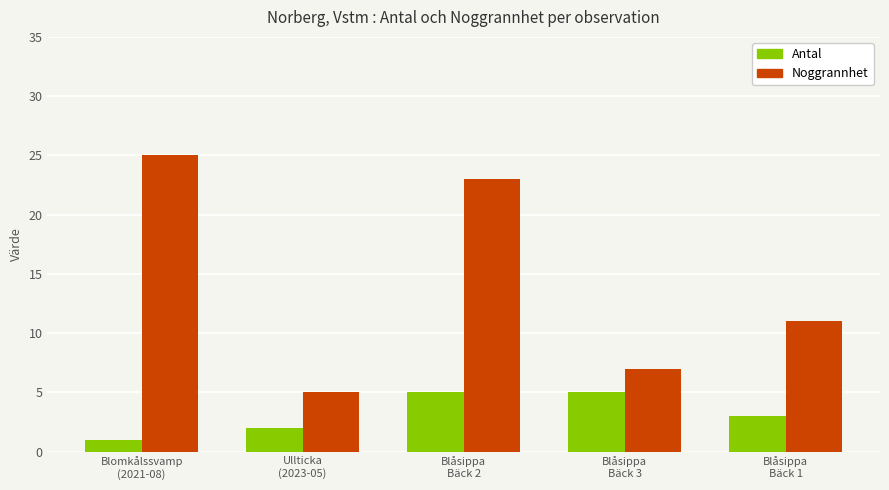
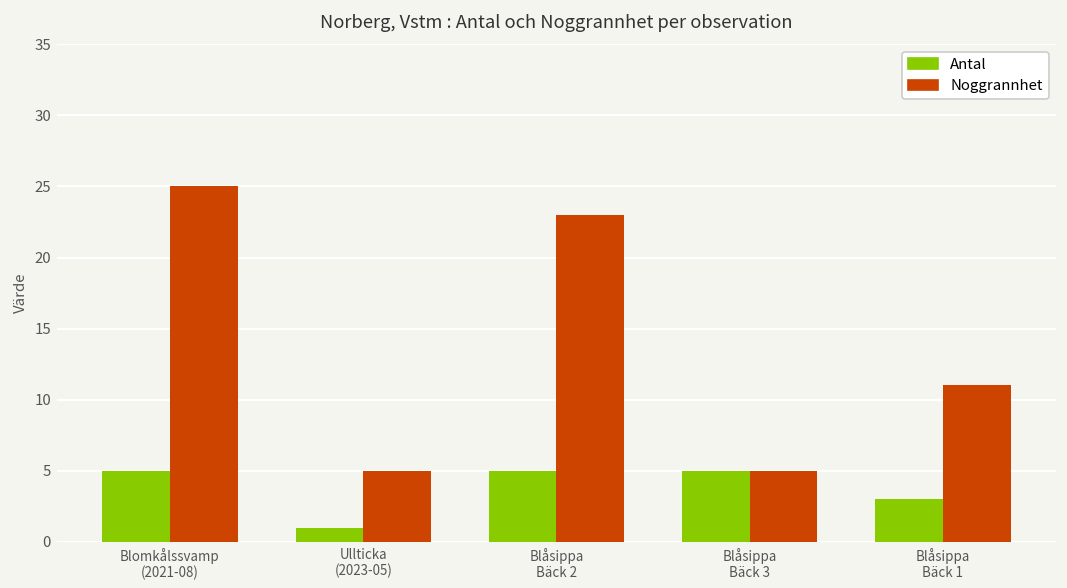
Antal, Blomkålssvamp (2021-08): 1 -> 5
Antal, Ullticka (2023-05): 2 -> 1
Noggrannhet, Blåsippa Bäck 3: 7 -> 5
